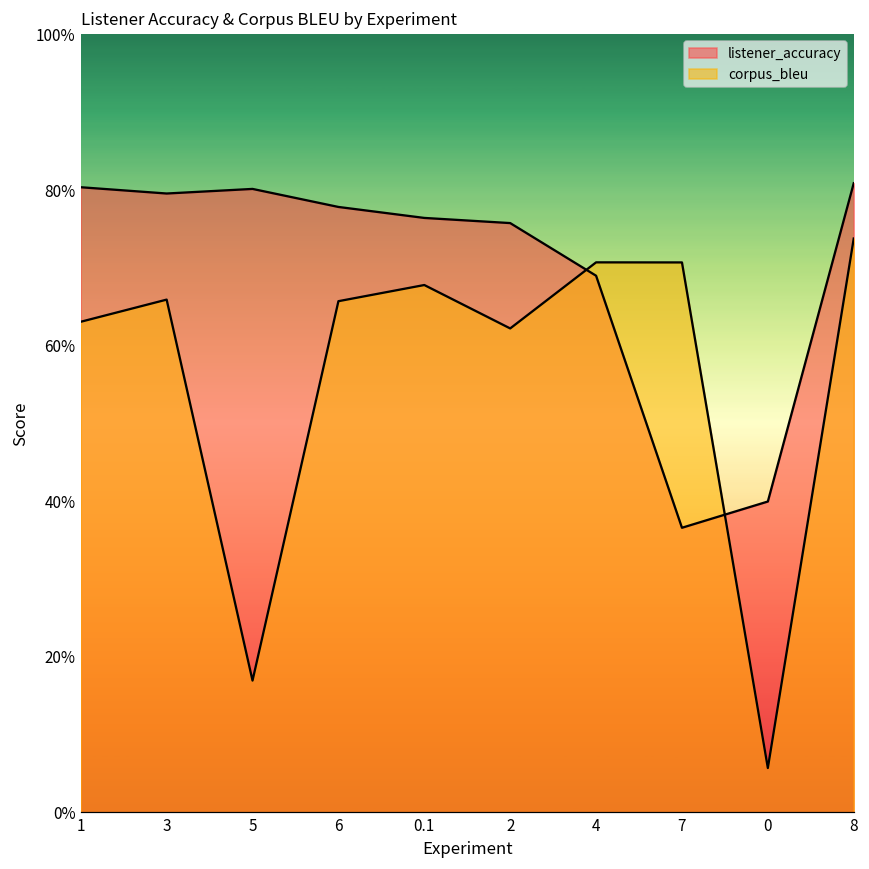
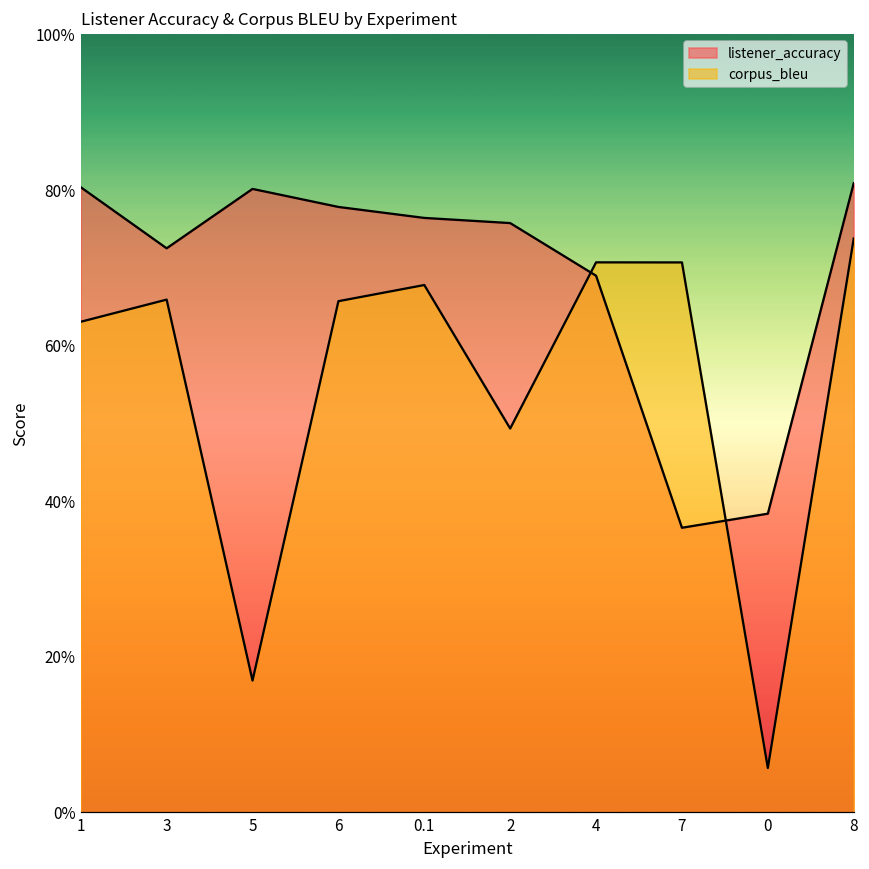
listener_accuracy, 3: 80% -> 73%
corpus_bleu, 2: 62% -> 49%
listener_accuracy, 0: 40% -> 38%
